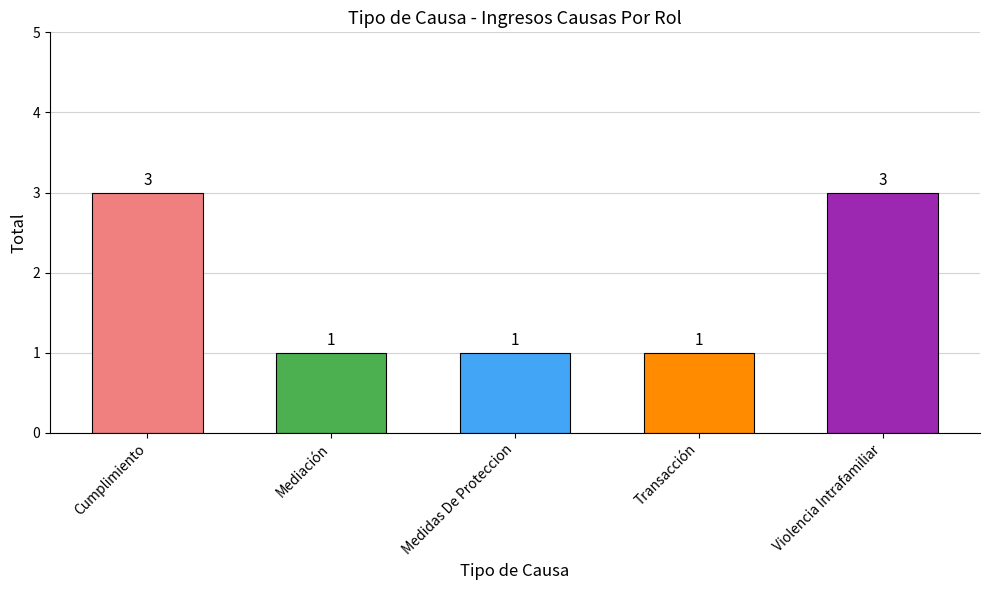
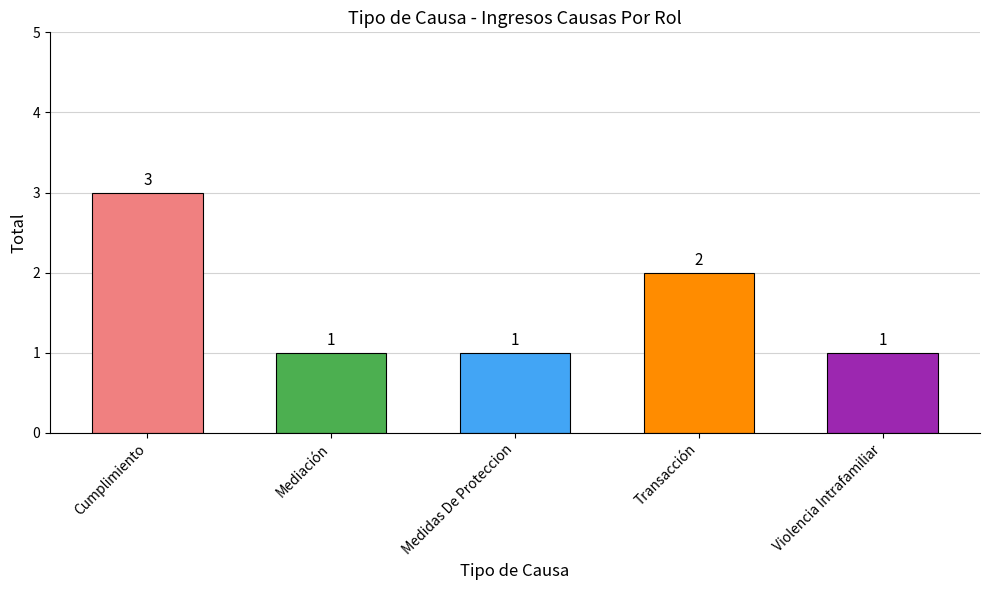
Transacción: 1 -> 2
Violencia Intrafamiliar: 3 -> 1
